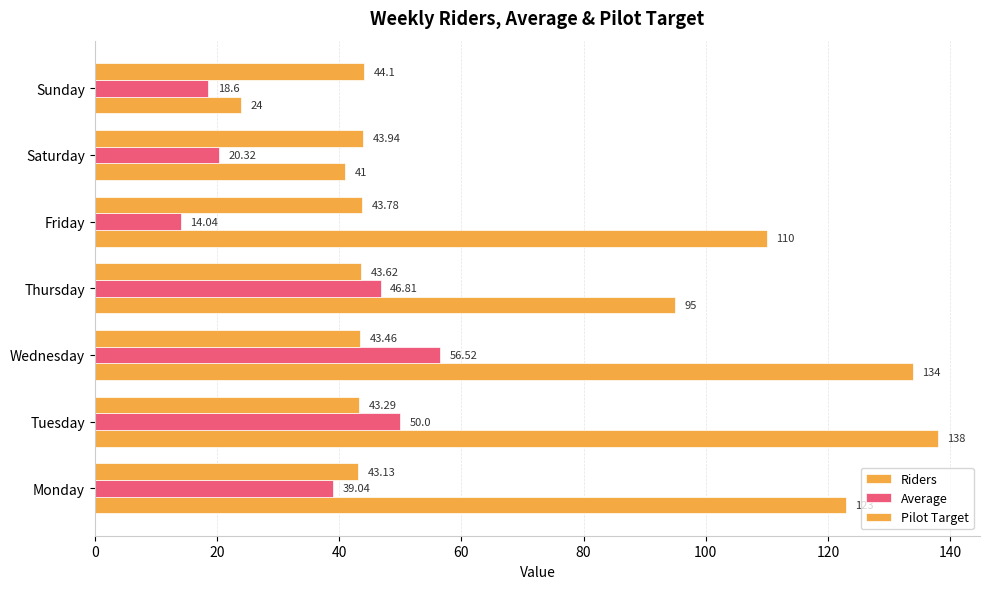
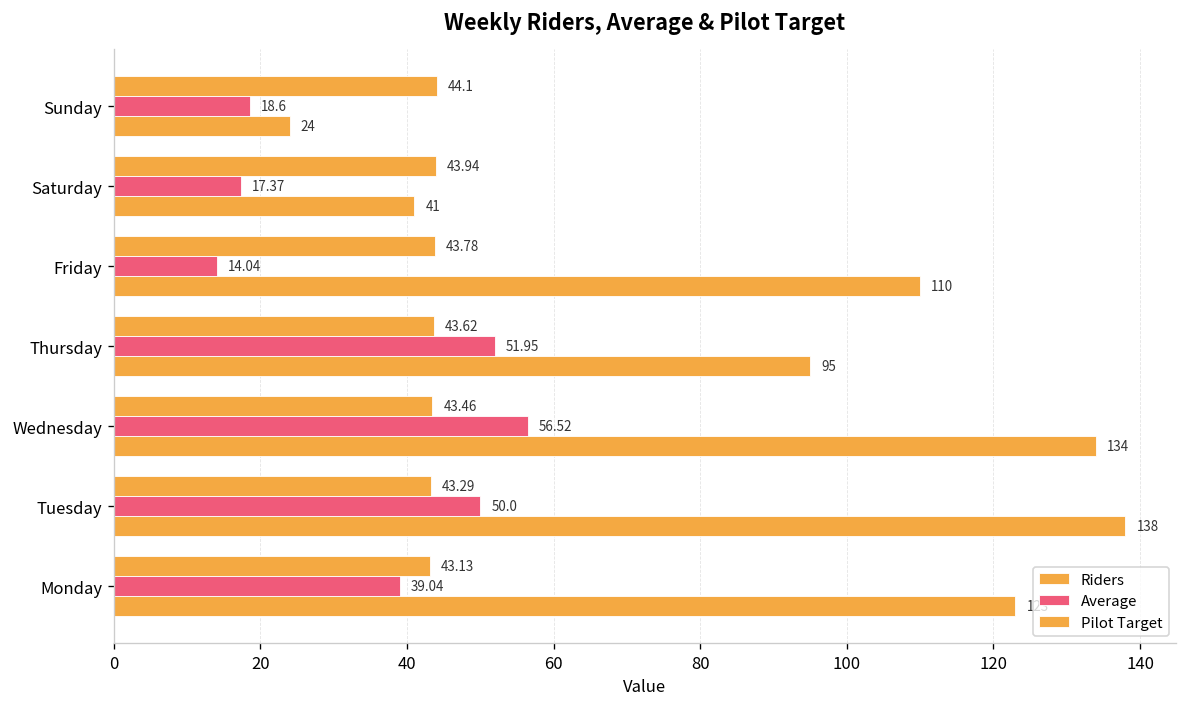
Average, Saturday: 20.32 -> 17.37
Average, Thursday: 46.81 -> 51.95
